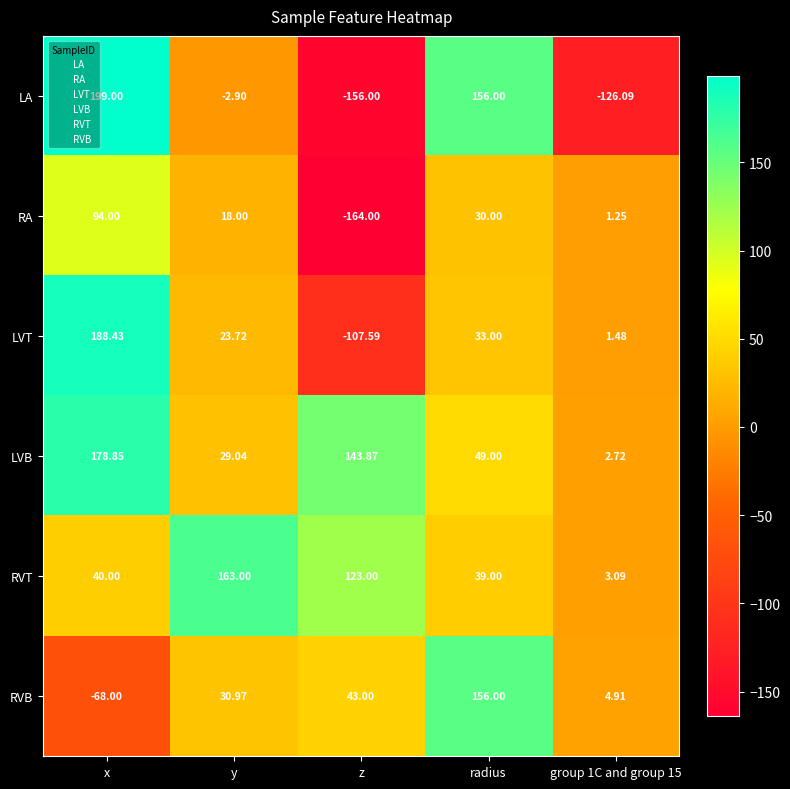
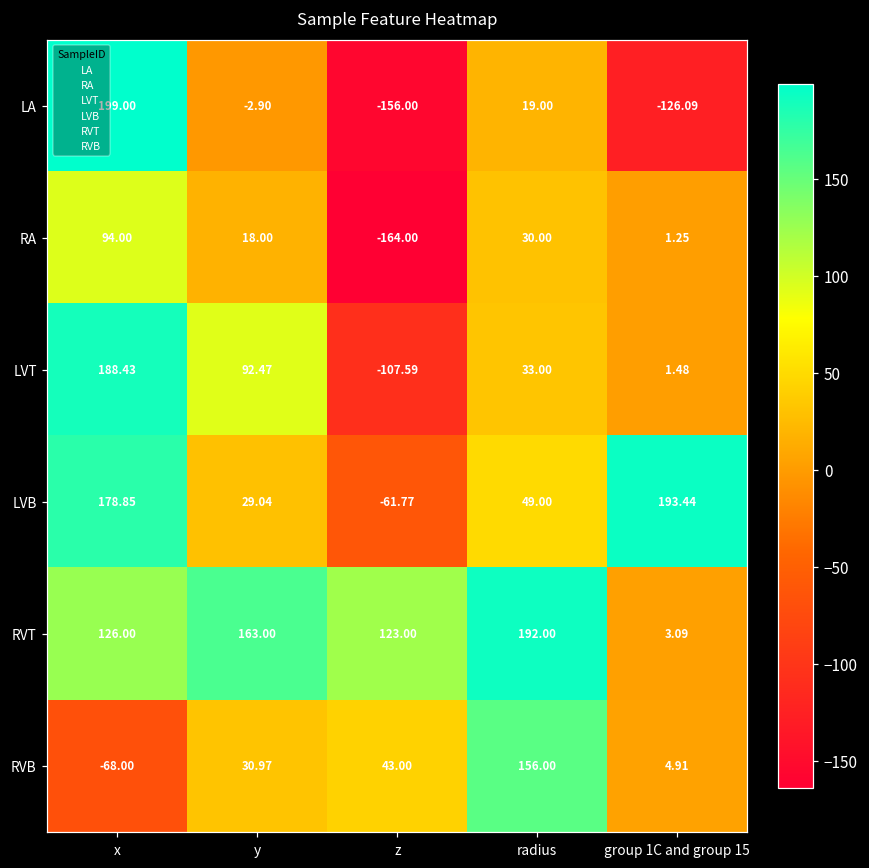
LA, radius: 156.00 -> 19.00
LVT, y: 23.72 -> 92.47
LVB, z: 143.87 -> -61.77
LVB, group 1C and group 15: 2.72 -> 193.44
RVT, x: 40.00 -> 126.00
RVT, radius: 39.00 -> 192.00
